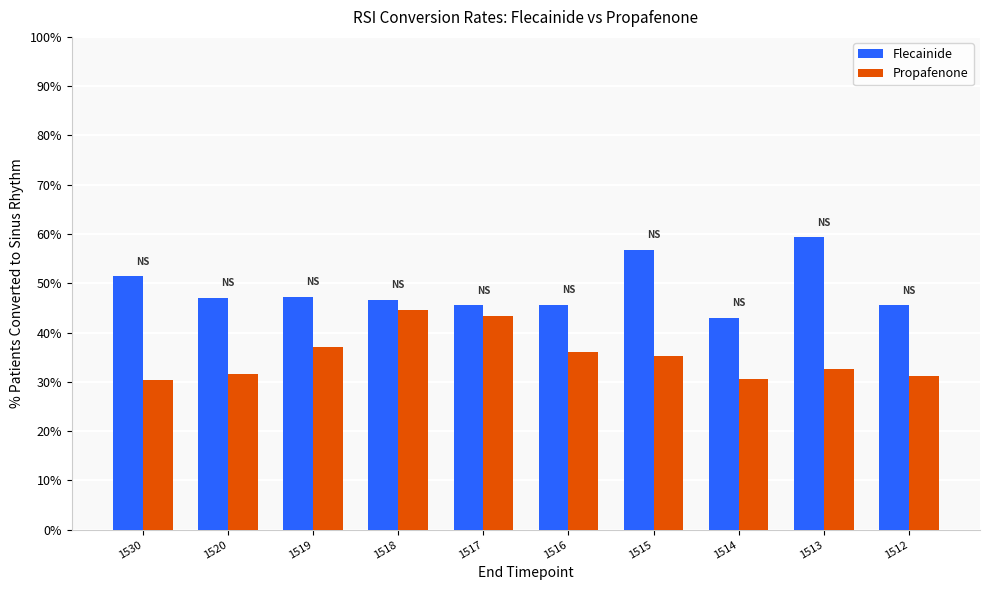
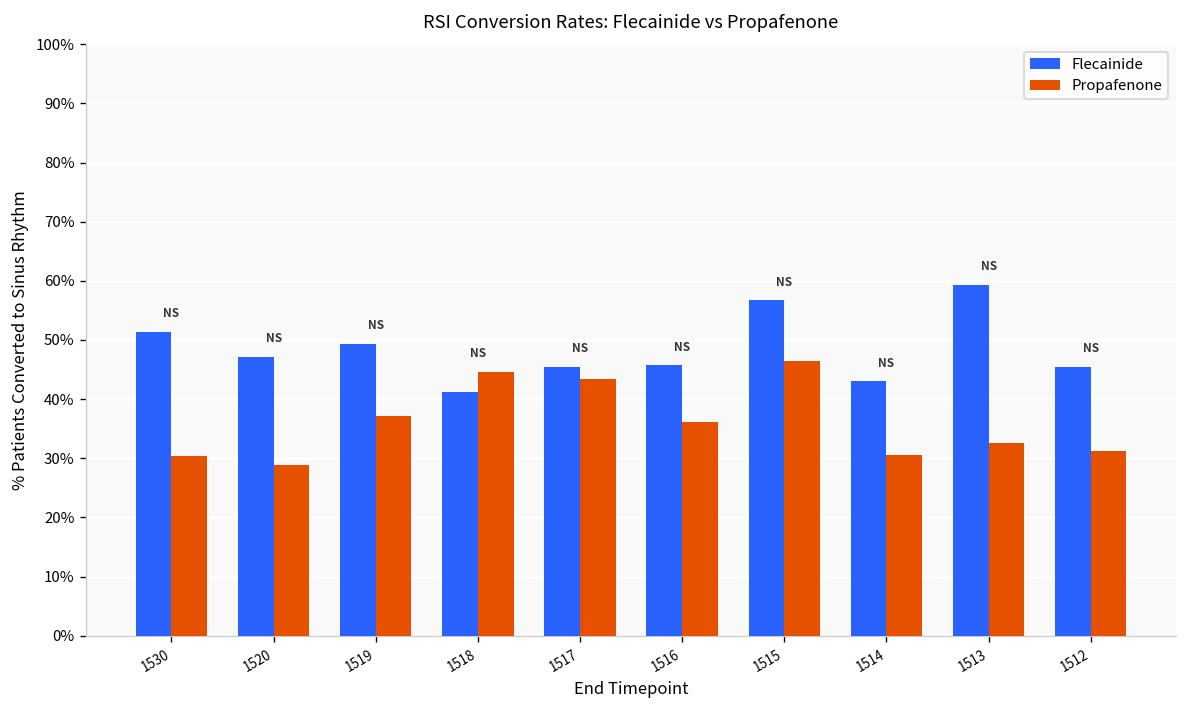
Propafenone, 1520: 32% -> 29%
Flecainide, 1519: 47% -> 49%
Flecainide, 1518: 47% -> 41%
Propafenone, 1515: 35% -> 46%
